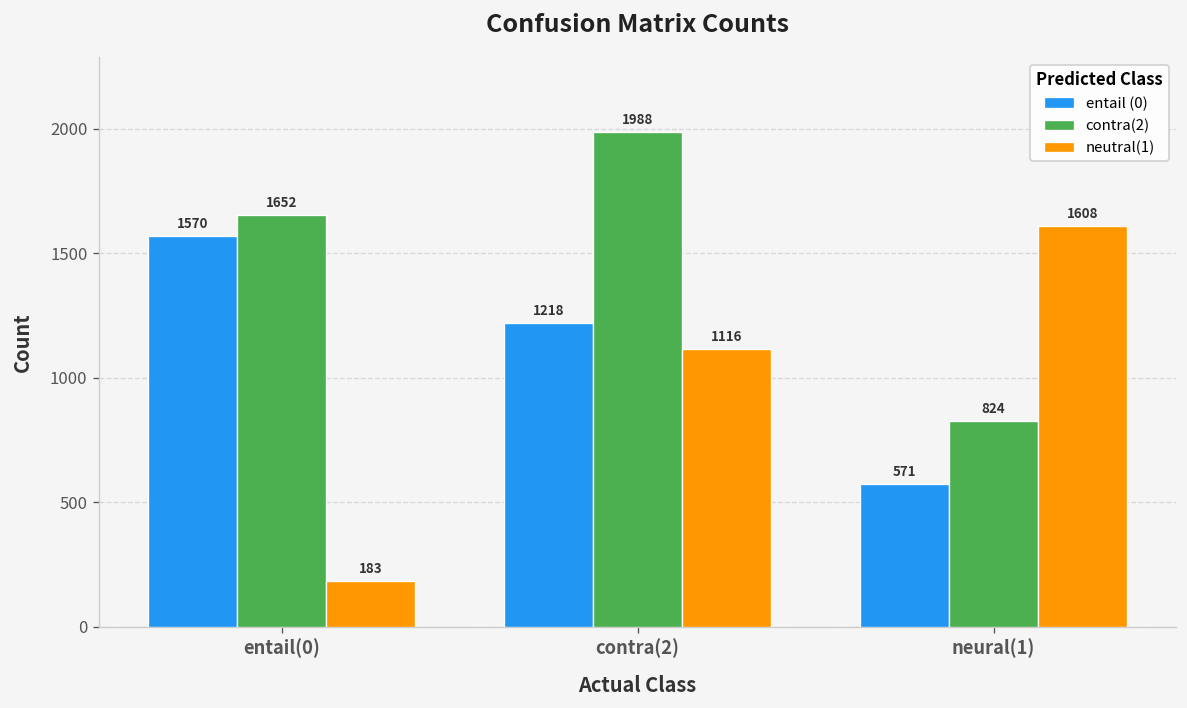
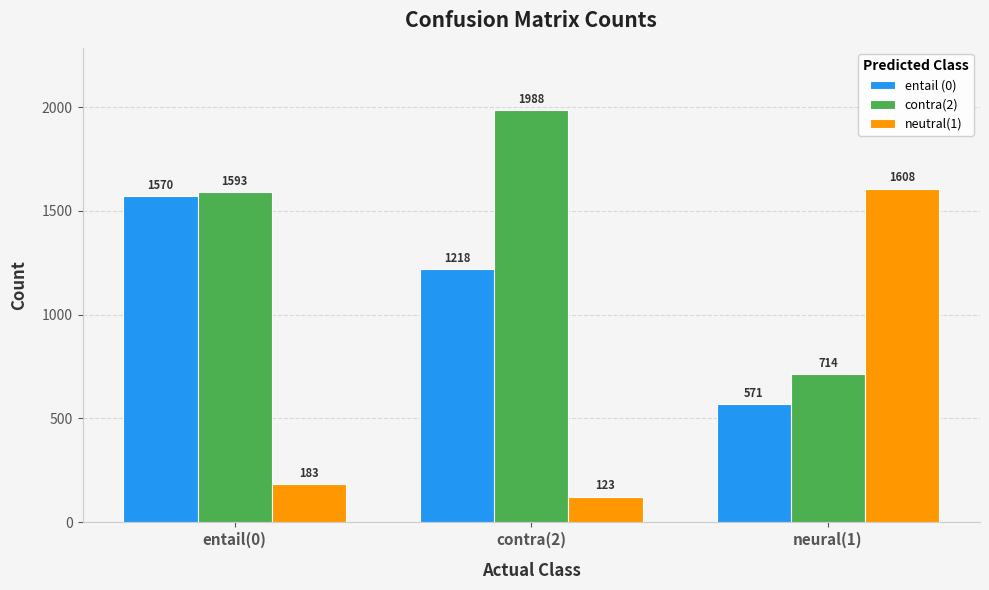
contra(2), entail(0): 1652 -> 1593
neutral(1), contra(2): 1116 -> 123
contra(2), neural(1): 824 -> 714
